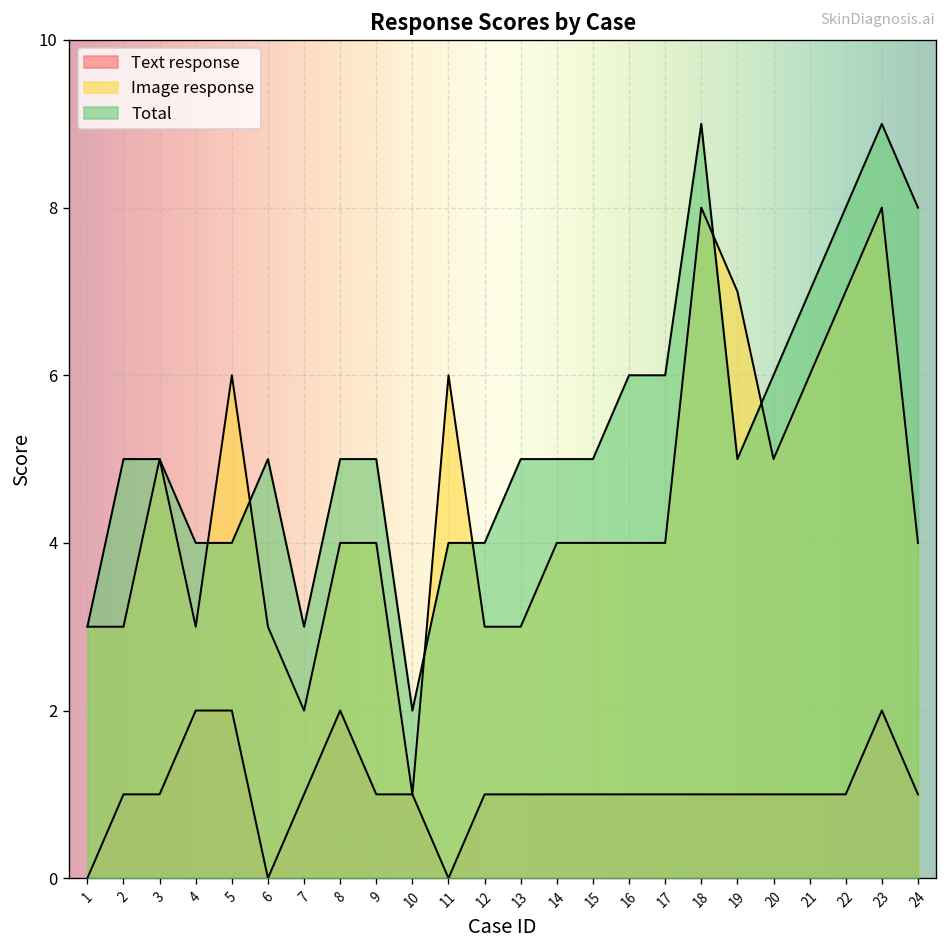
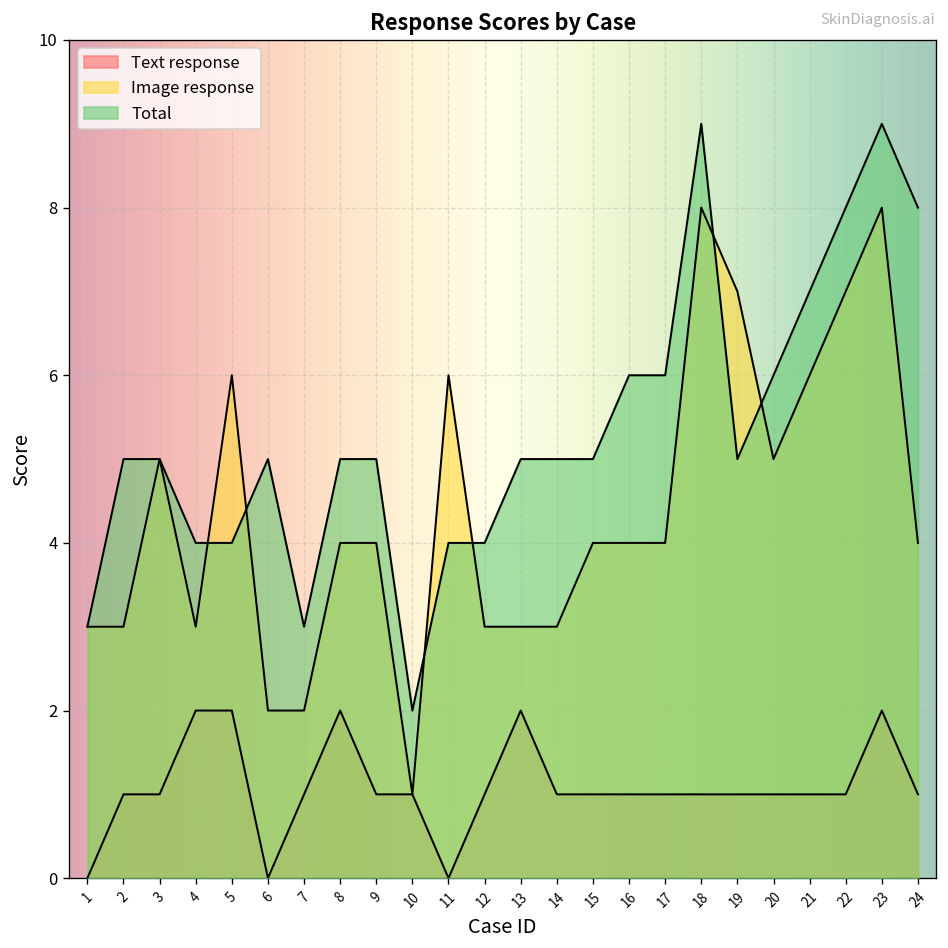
Image response, 6: 3 -> 2
Text response, 13: 1 -> 2
Image response, 14: 4 -> 3
